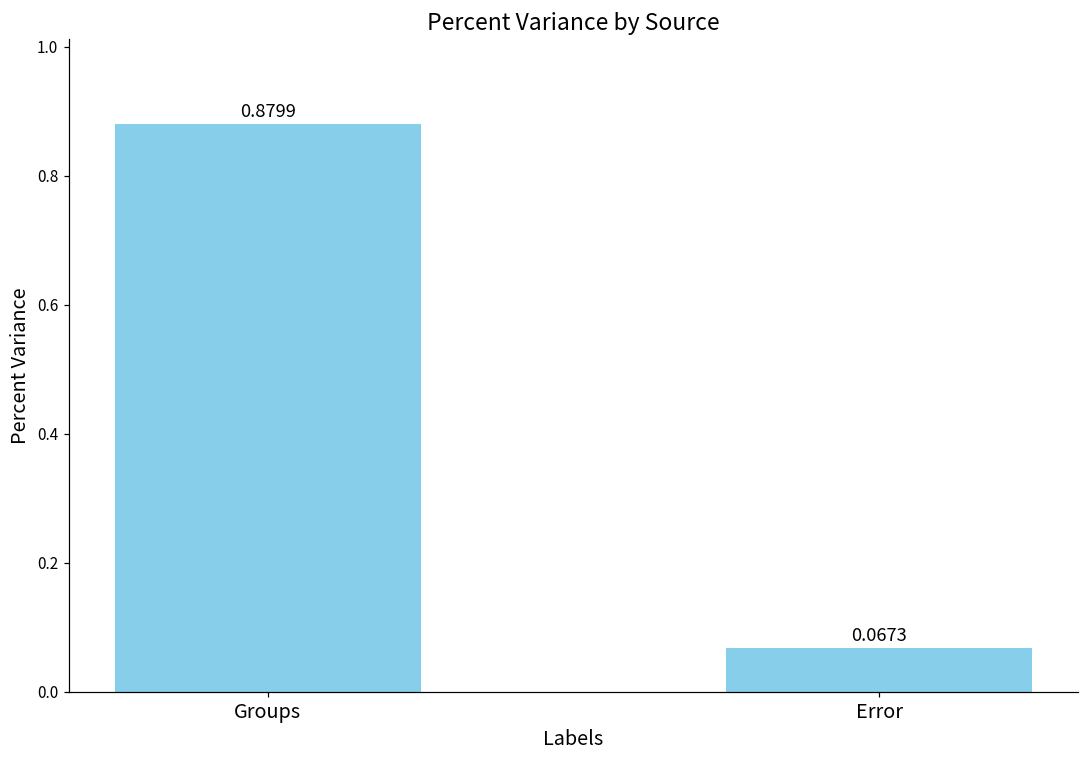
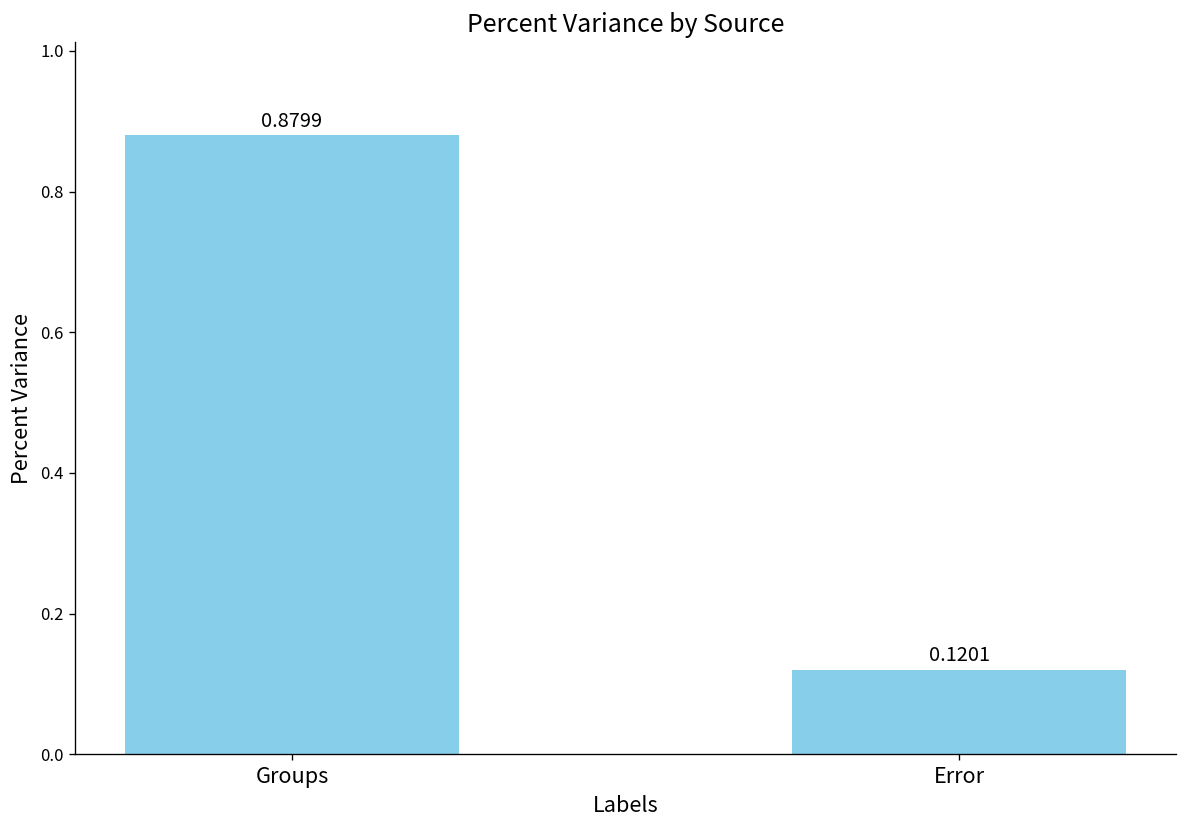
Error: 0.0673 -> 0.1201
